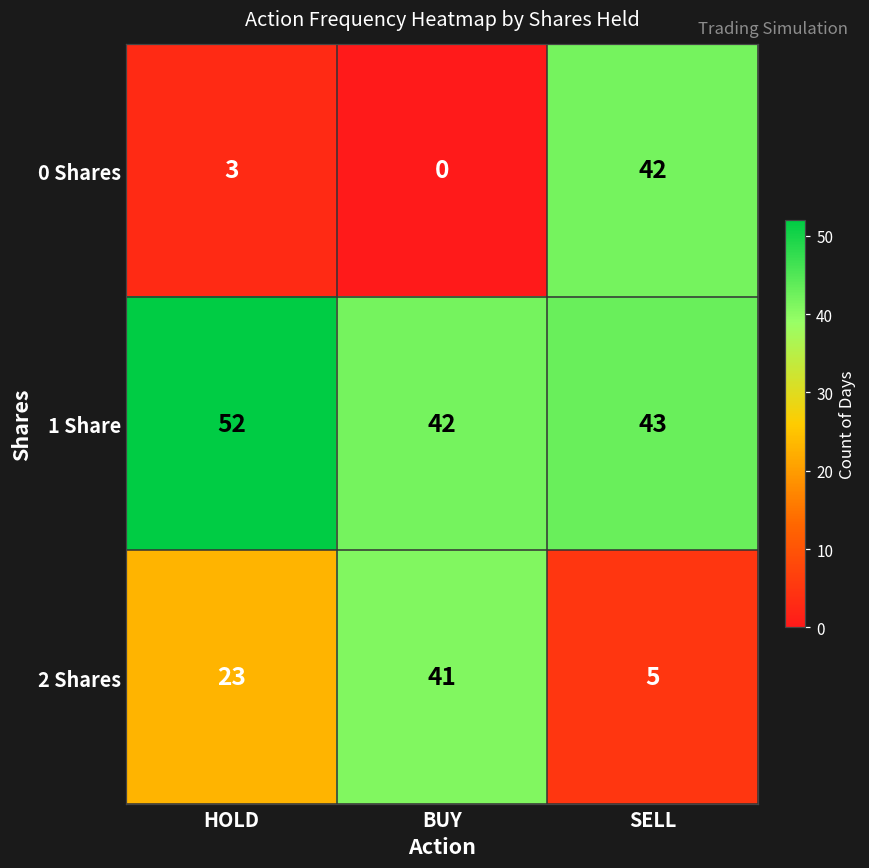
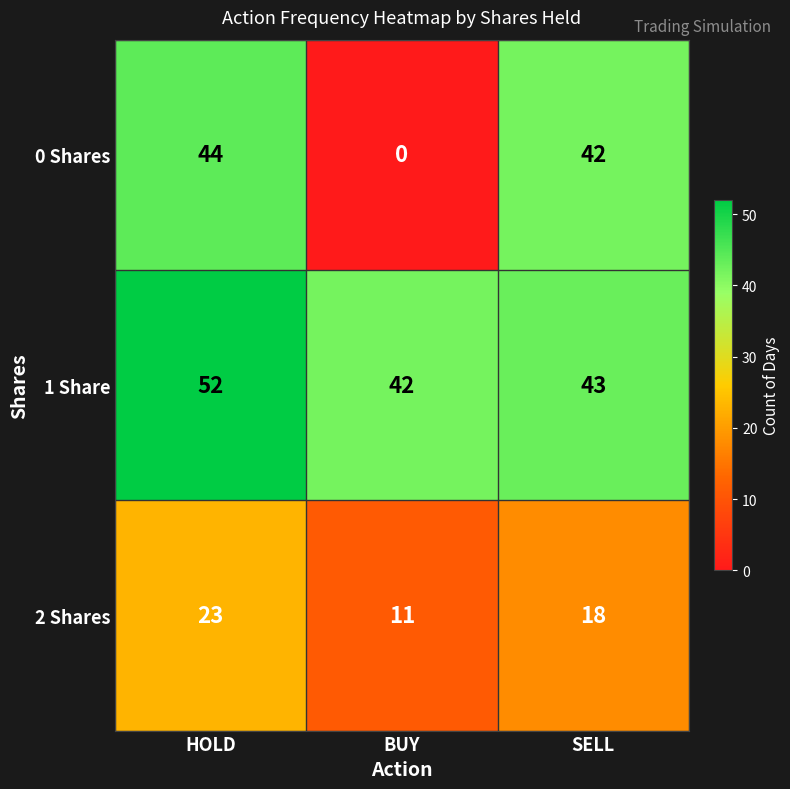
0 Shares, HOLD: 3 -> 44
2 Shares, BUY: 41 -> 11
2 Shares, SELL: 5 -> 18
